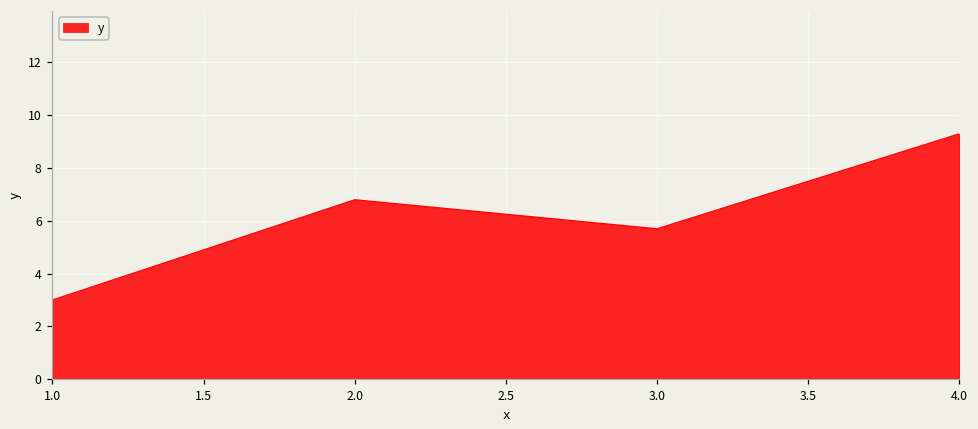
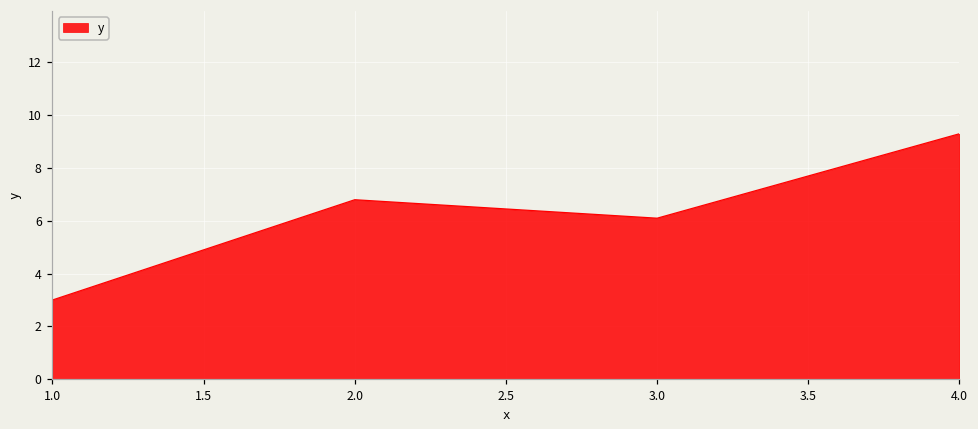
3.0: 5.7 -> 6.1
